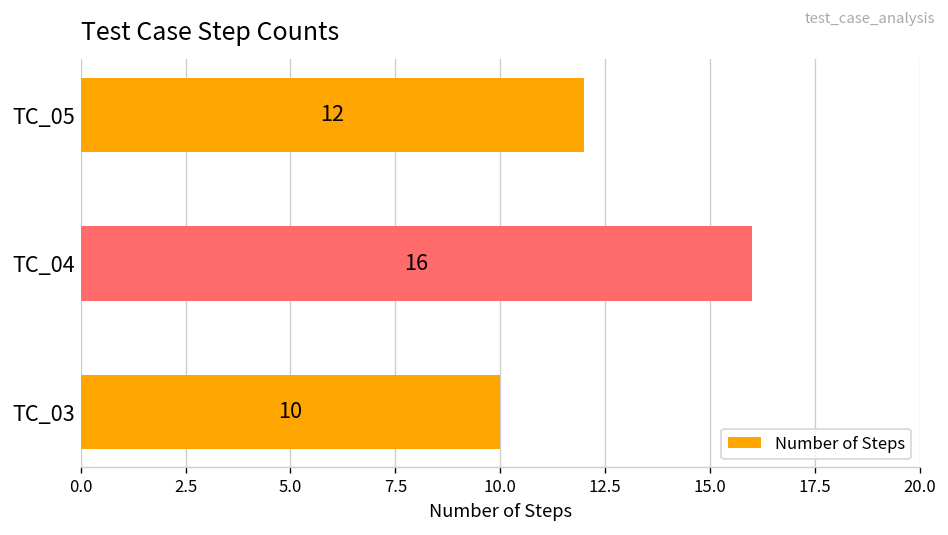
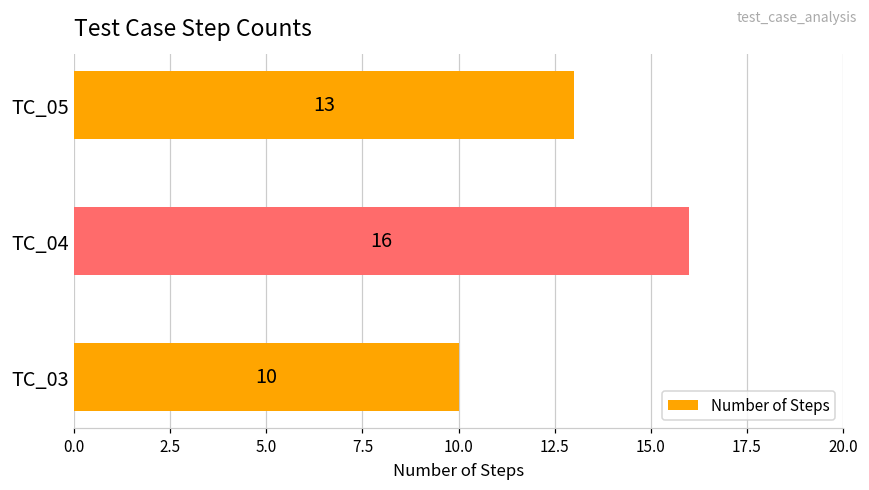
TC_05: 12 -> 13
